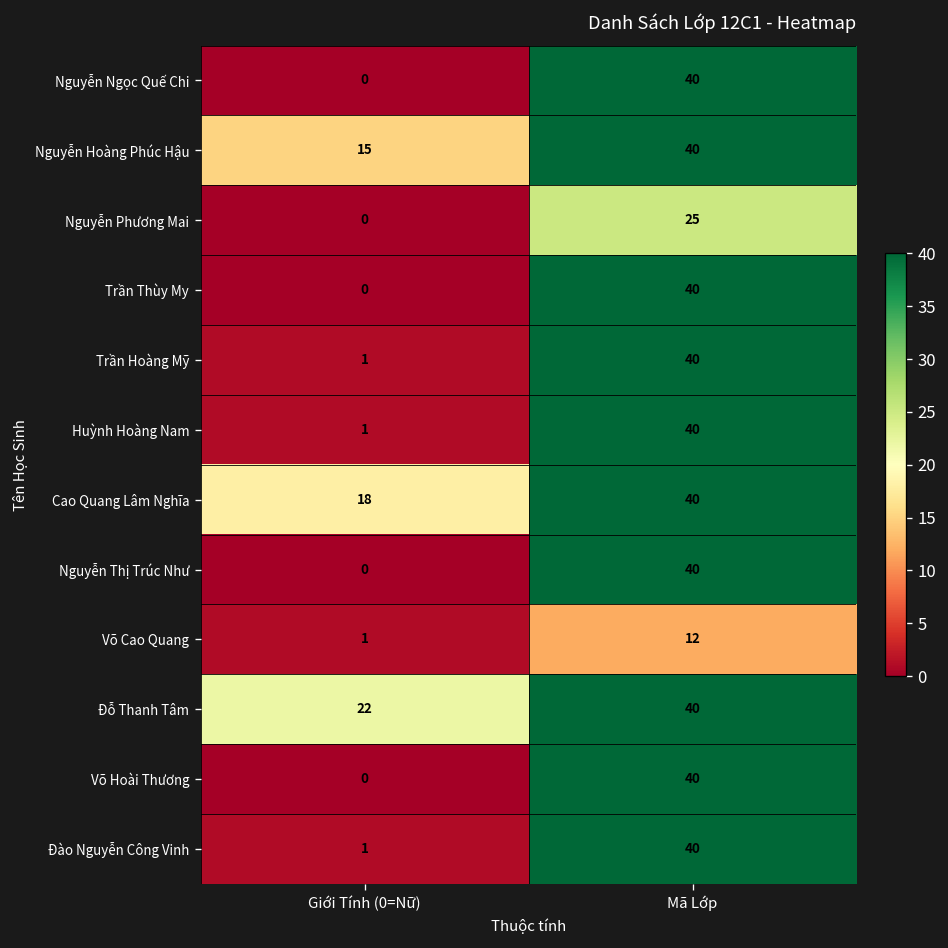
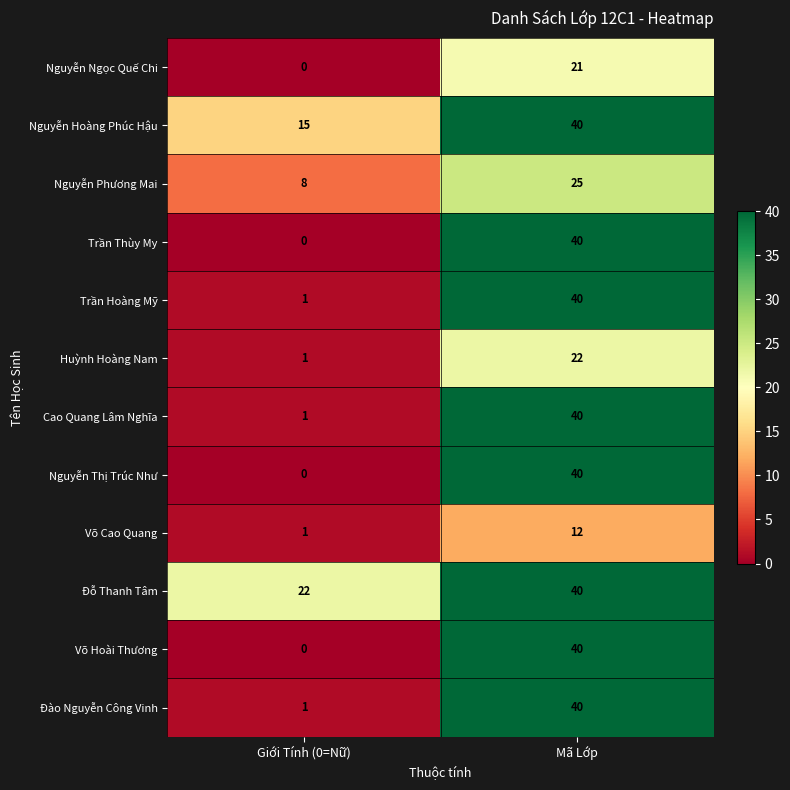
Nguyễn Ngọc Quế Chi, Mã Lớp: 40 -> 21
Nguyễn Phương Mai, Giới Tính (0=Nữ): 0 -> 8
Huỳnh Hoàng Nam, Mã Lớp: 40 -> 22
Cao Quang Lâm Nghĩa, Giới Tính (0=Nữ): 18 -> 1
